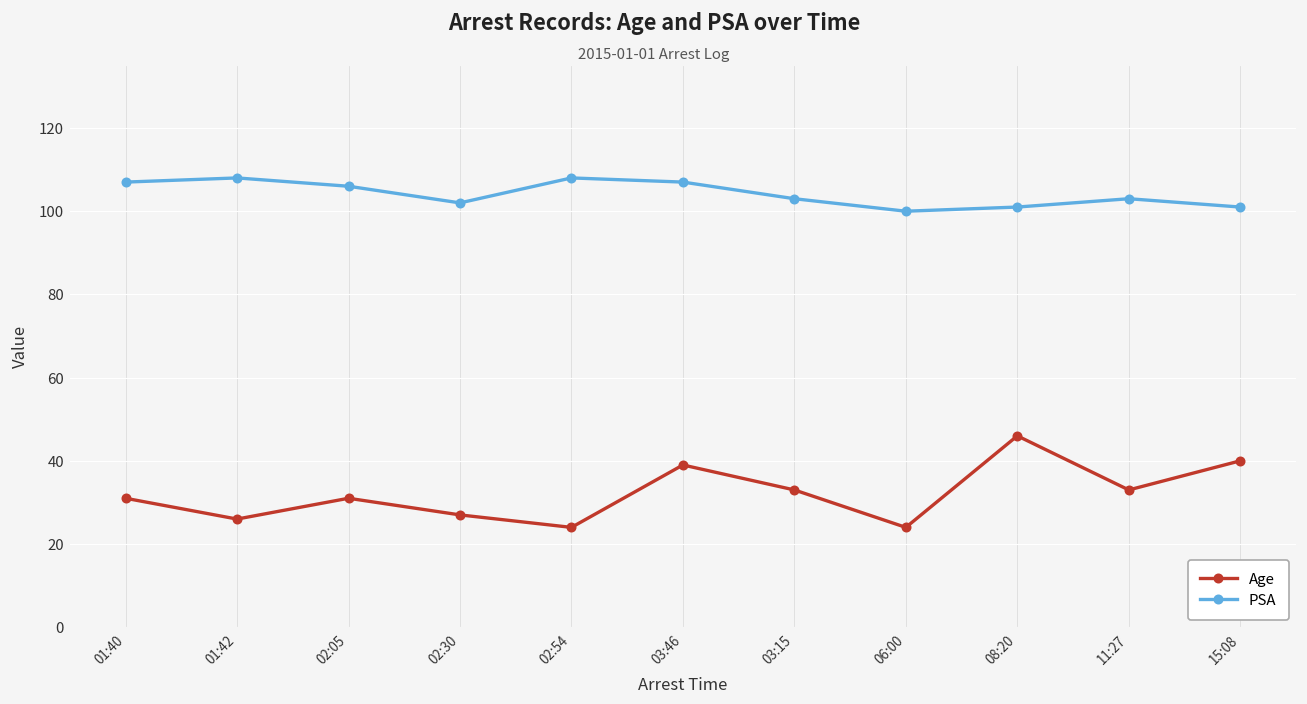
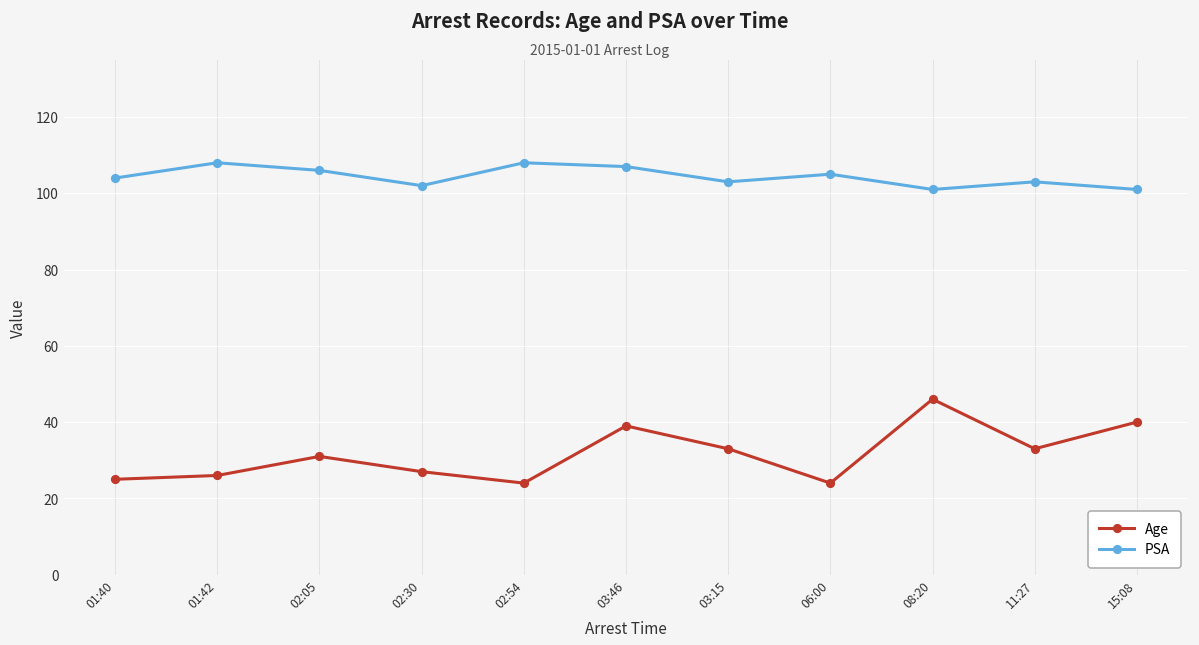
Age, 01:40: 31 -> 25
PSA, 01:40: 107 -> 104
PSA, 06:00: 100 -> 105
